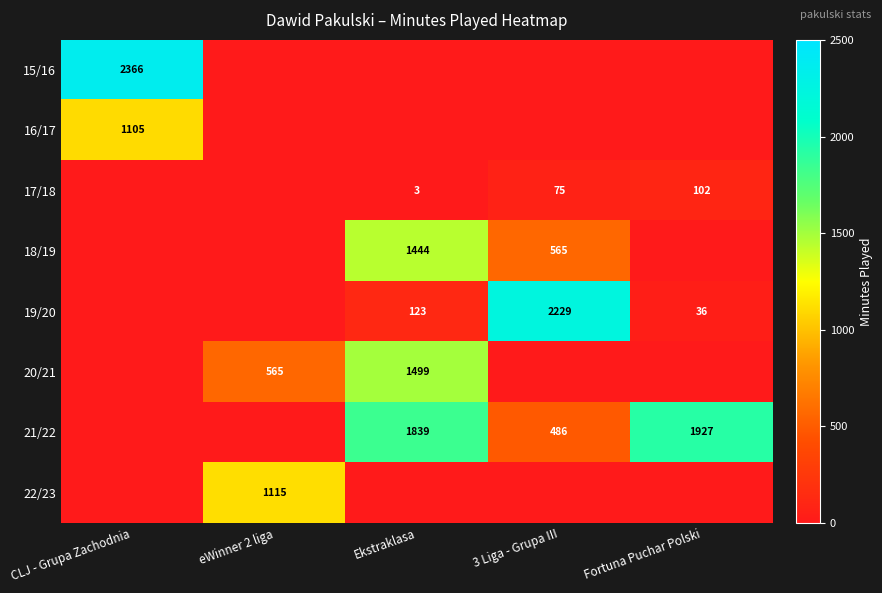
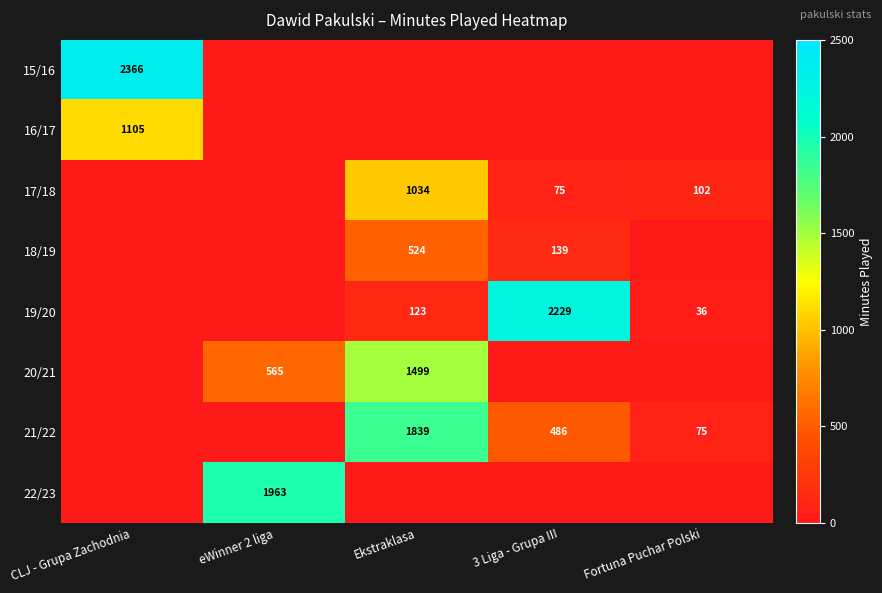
17/18, Ekstraklasa: 3 -> 1034
18/19, Ekstraklasa: 1444 -> 524
18/19, 3 Liga - Grupa III: 565 -> 139
21/22, Fortuna Puchar Polski: 1927 -> 75
22/23, eWinner 2 liga: 1115 -> 1963
